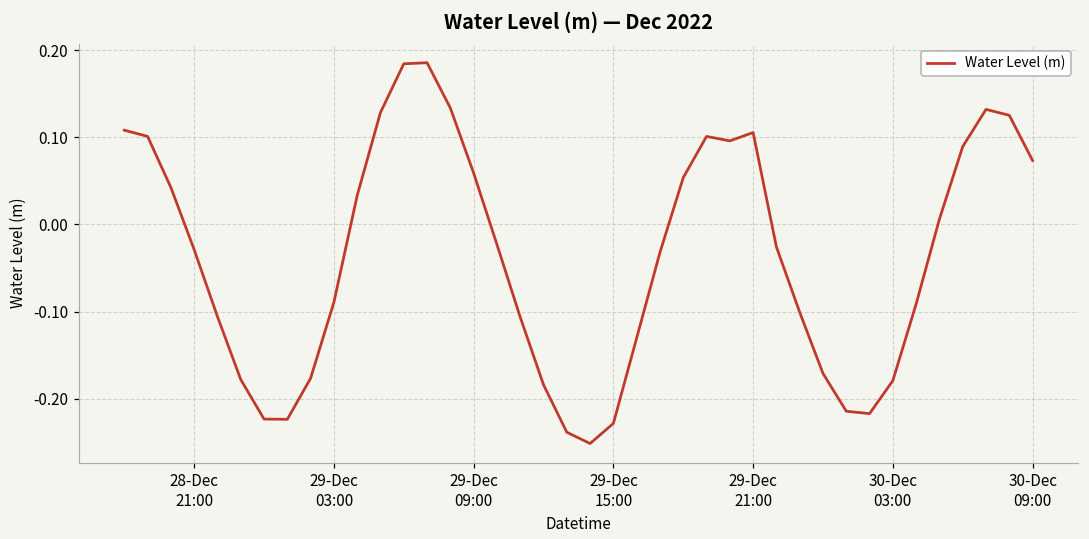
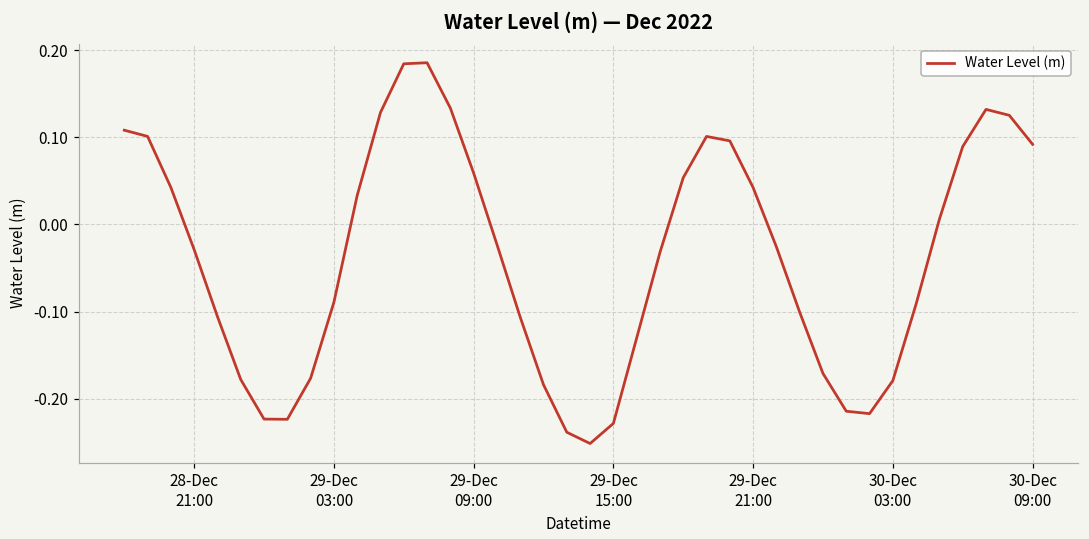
29-Dec 21:00: 0.11 -> 0.04
30-Dec 09:00: 0.07 -> 0.09
